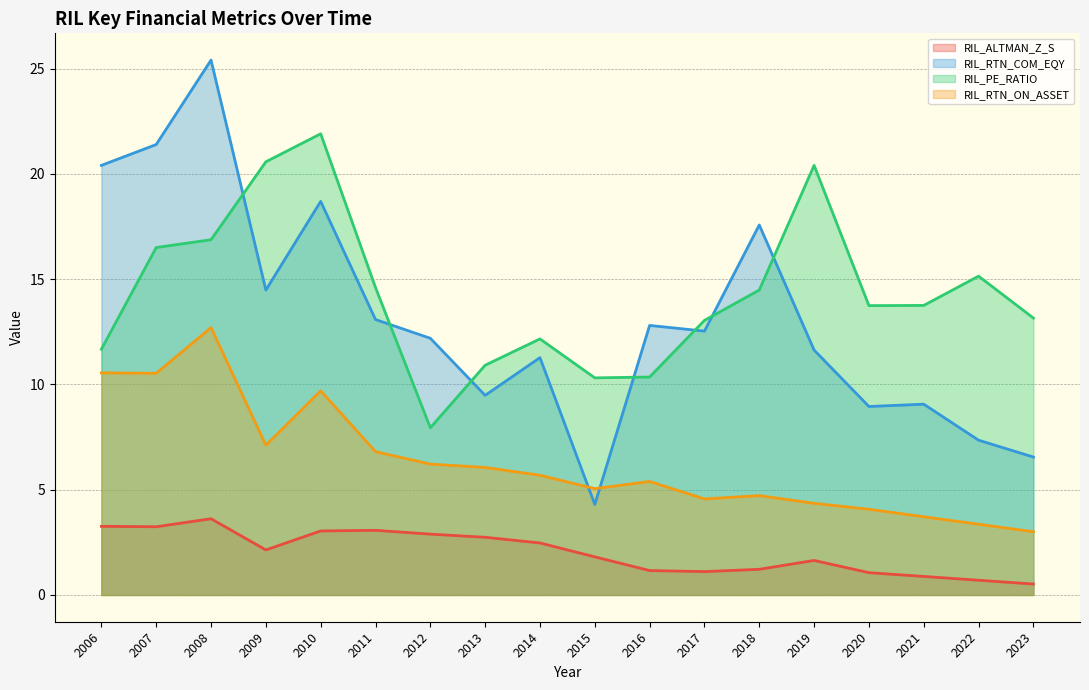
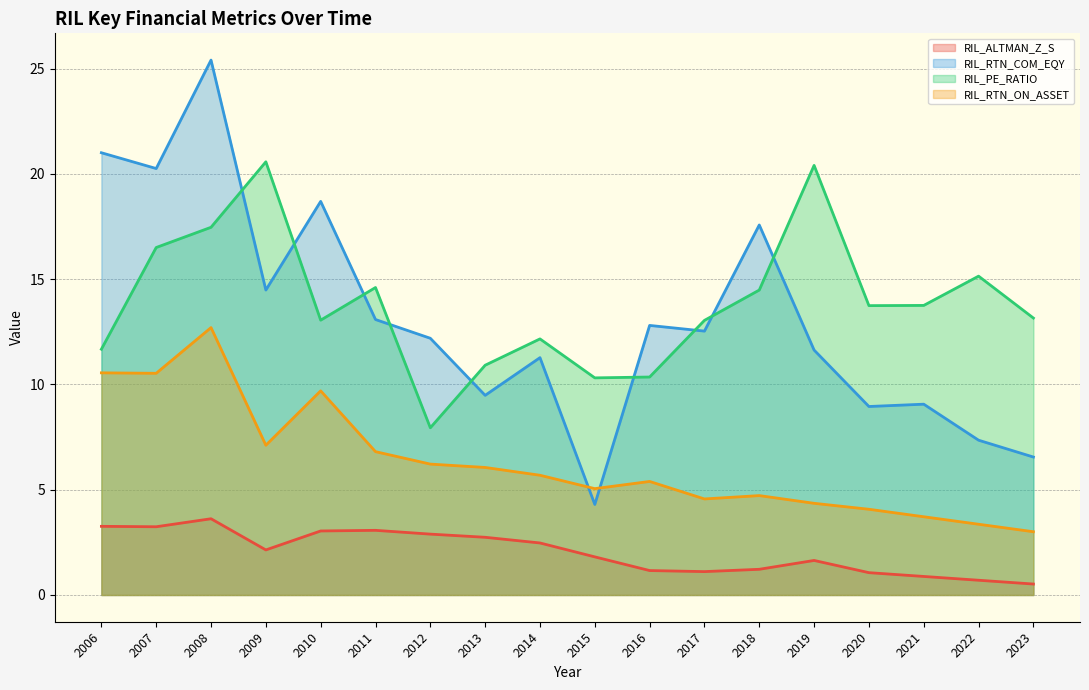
RIL_RTN_COM_EQY, 2006: 20.4 -> 21.0
RIL_RTN_COM_EQY, 2007: 21.4 -> 20.3
RIL_PE_RATIO, 2008: 16.9 -> 17.5
RIL_PE_RATIO, 2010: 21.9 -> 13.1
